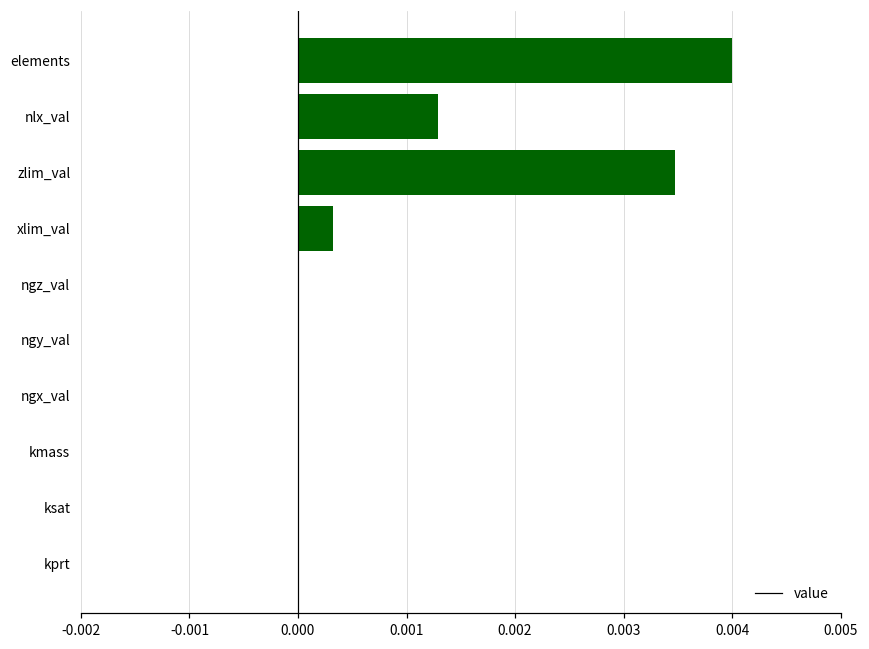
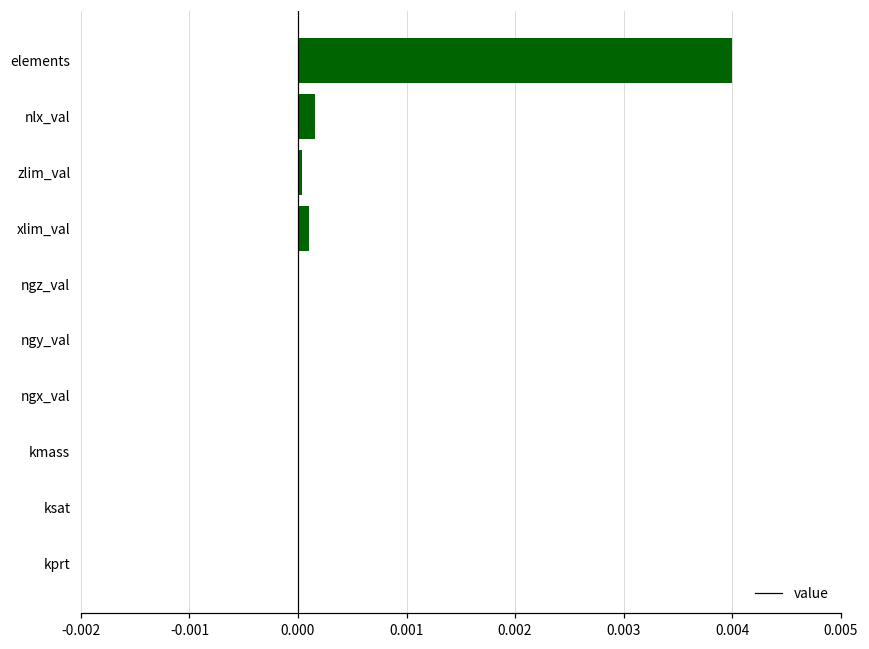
nlx_val: 0.0013 -> 0.0002
zlim_val: 0.0035 -> 0.0000
xlim_val: 0.0003 -> 0.0001
